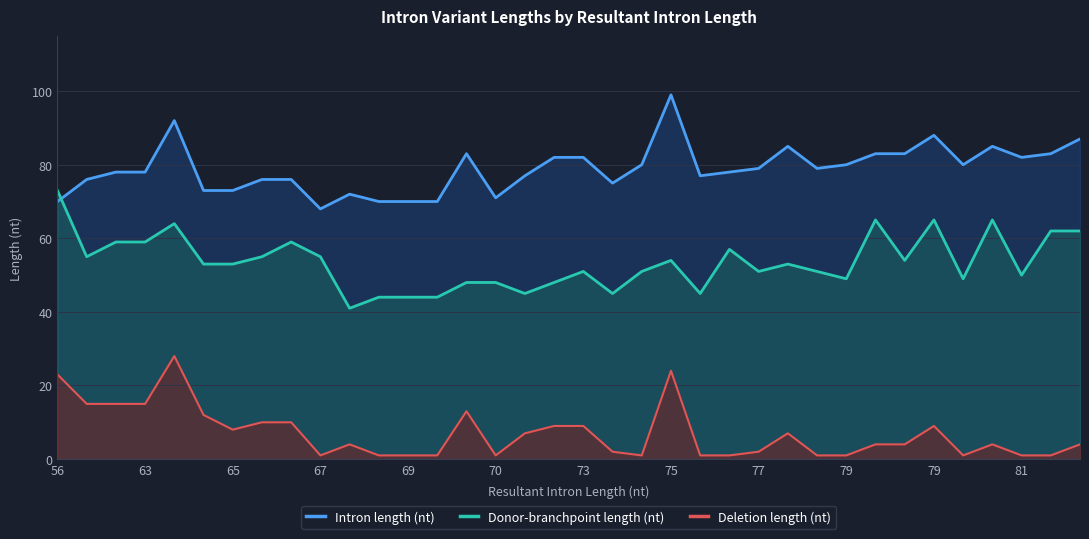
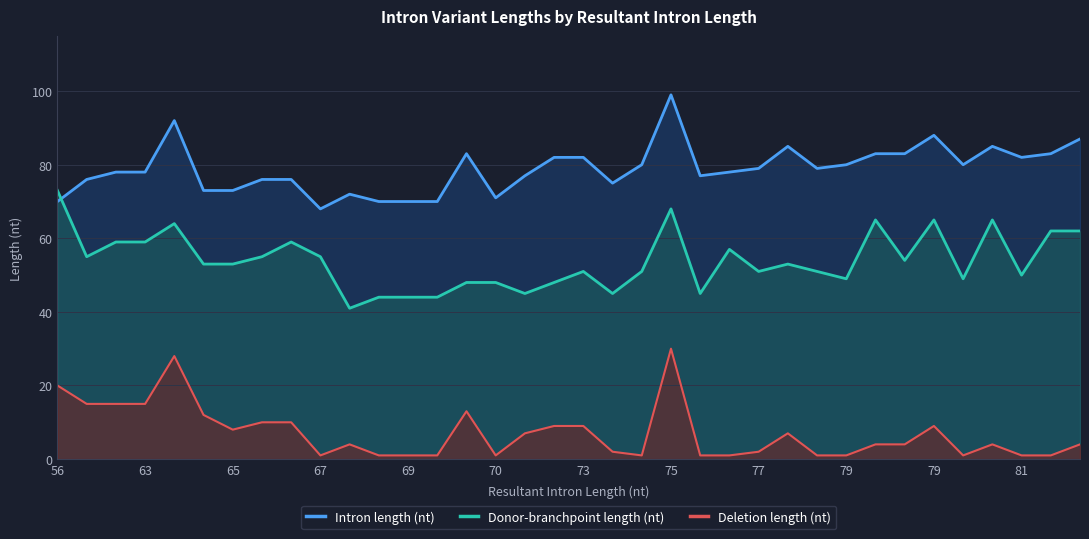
Deletion length (nt), 56: 23 -> 20
Donor-branchpoint length (nt), 75: 54 -> 68
Deletion length (nt), 75: 24 -> 30
